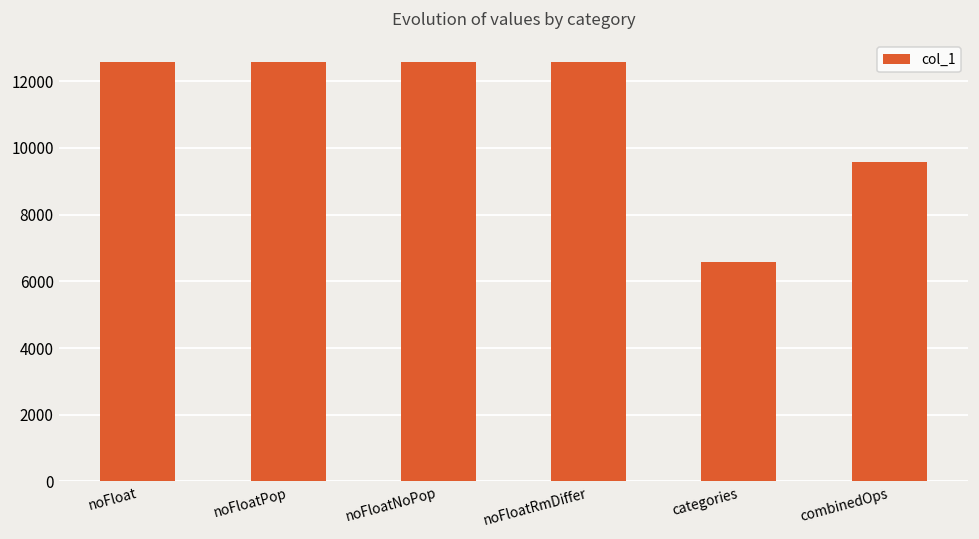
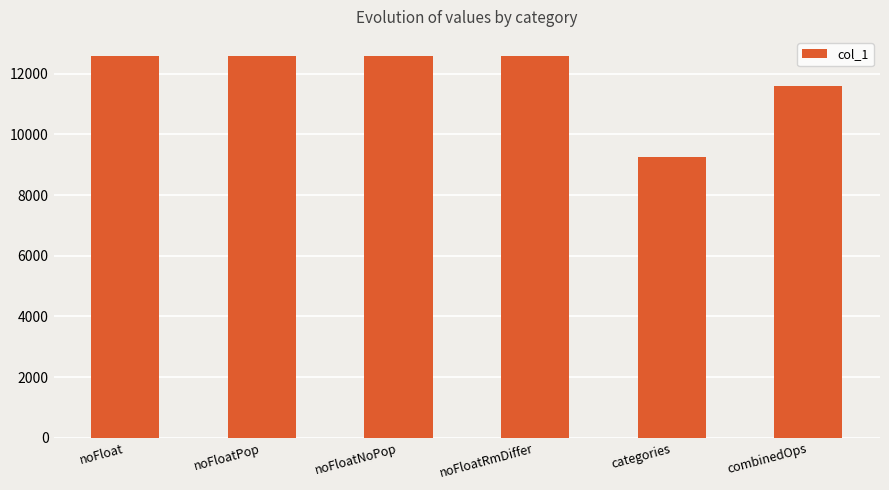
categories: 6600 -> 9300
combinedOps: 9600 -> 11600
